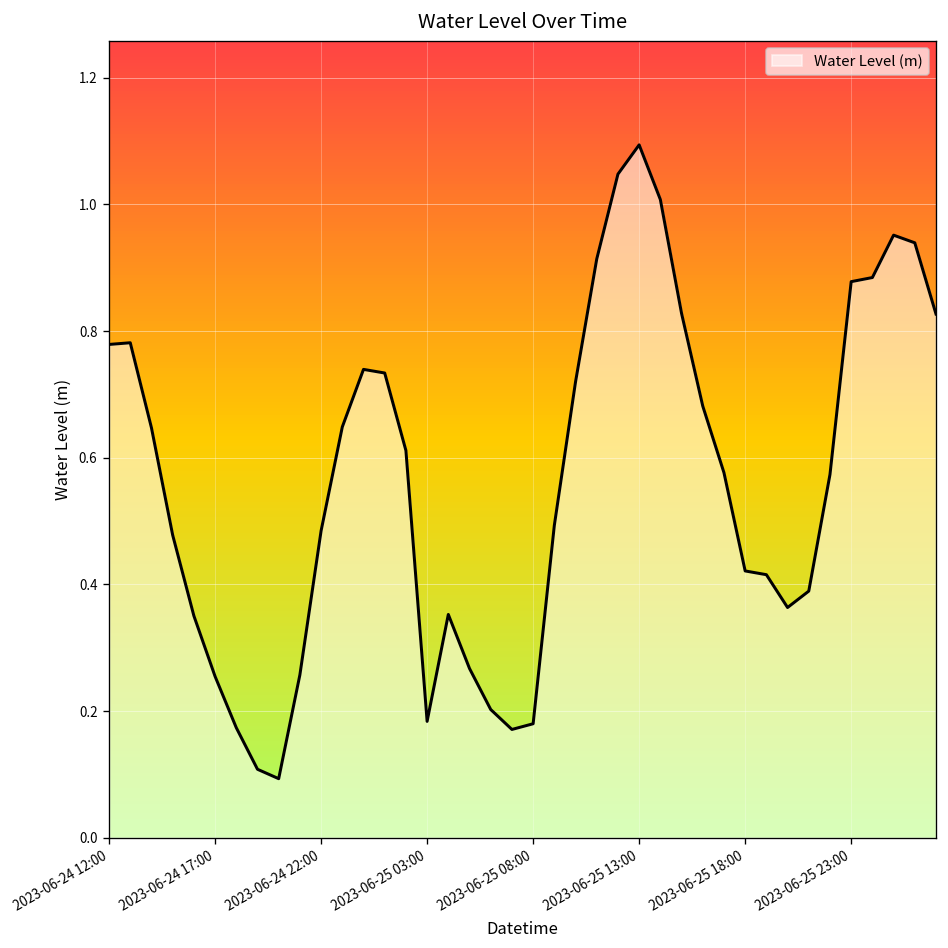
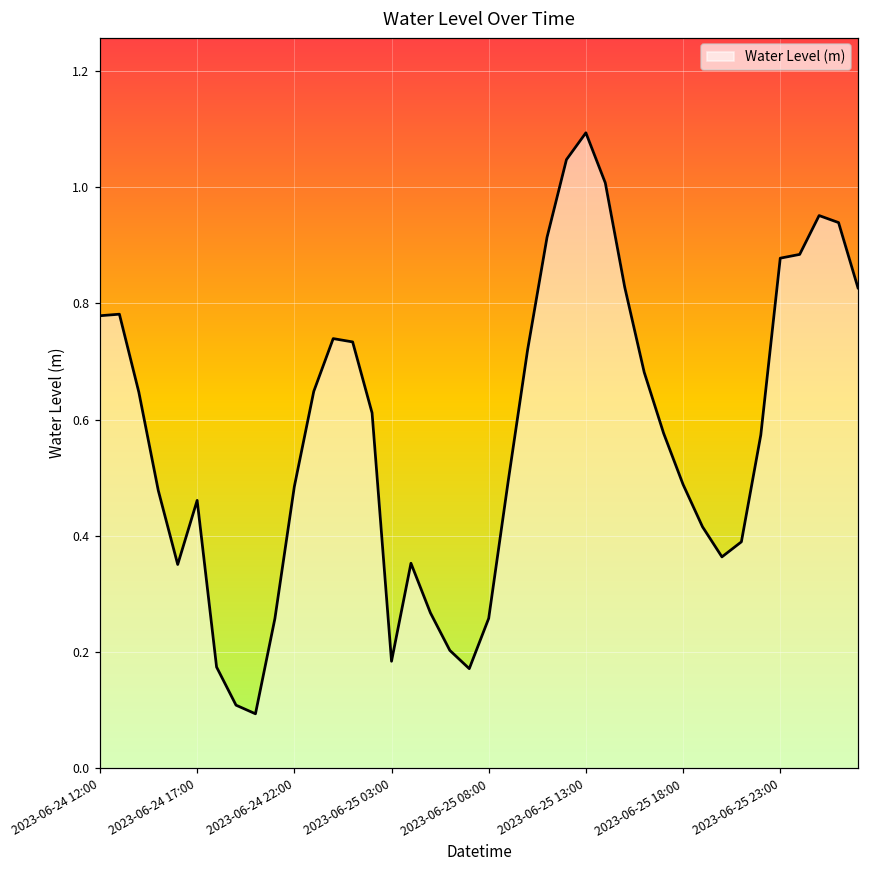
2023-06-24 17:00: 0.25 -> 0.46
2023-06-25 08:00: 0.18 -> 0.26
2023-06-25 18:00: 0.42 -> 0.49
